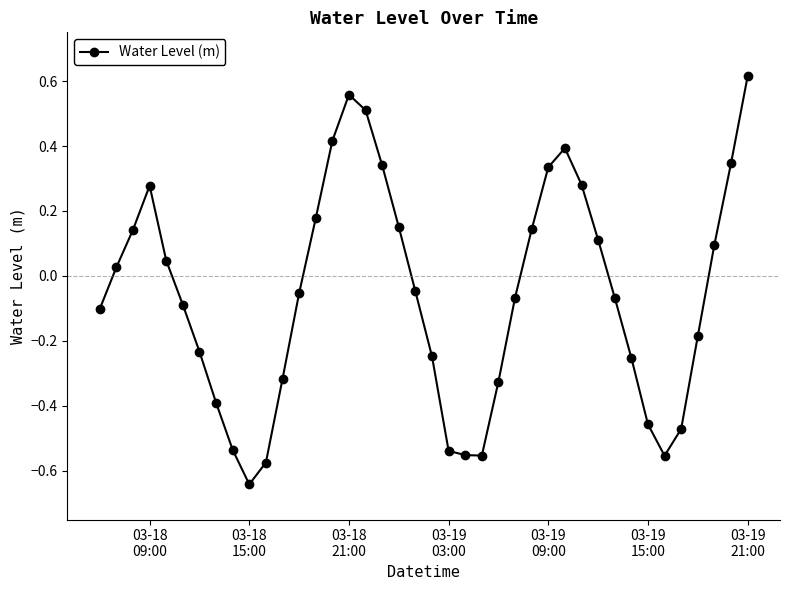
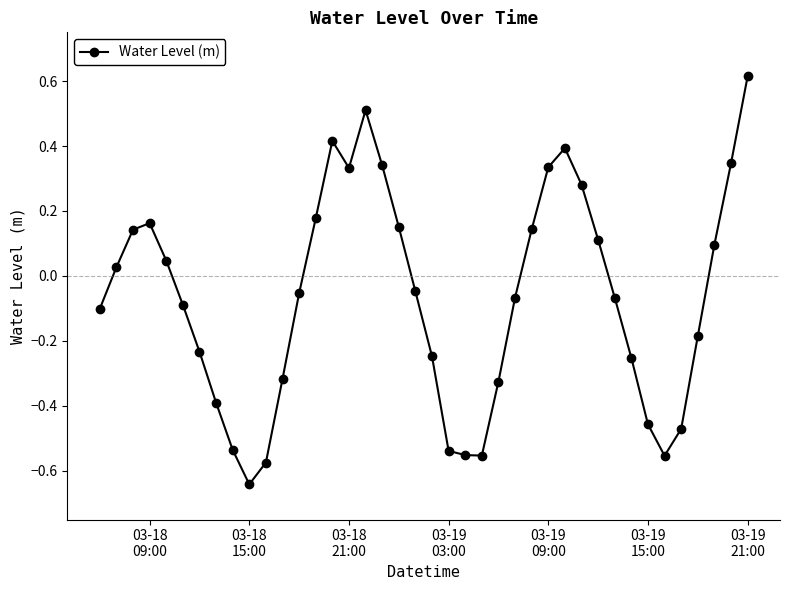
03-18 09:00: 0.28 -> 0.16
03-18 21:00: 0.56 -> 0.33
